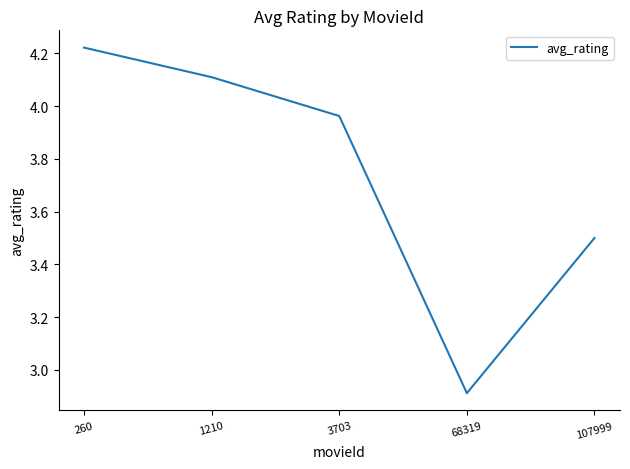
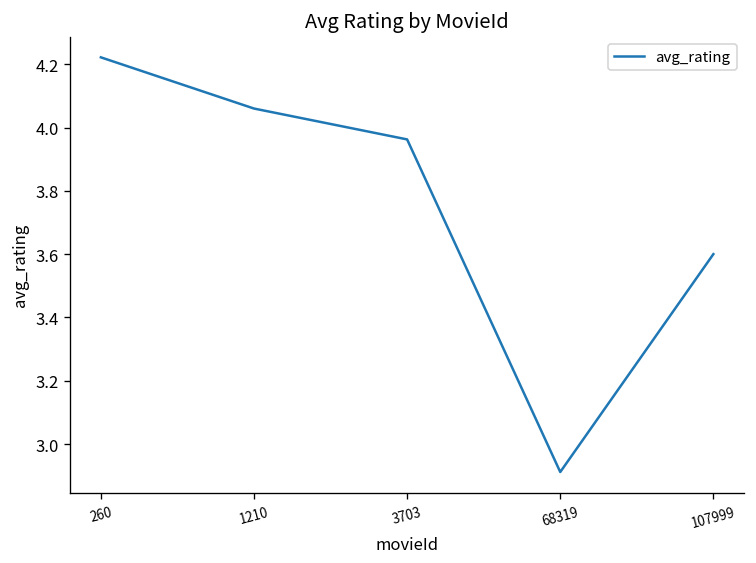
1210: 4.11 -> 4.06
107999: 3.5 -> 3.6
